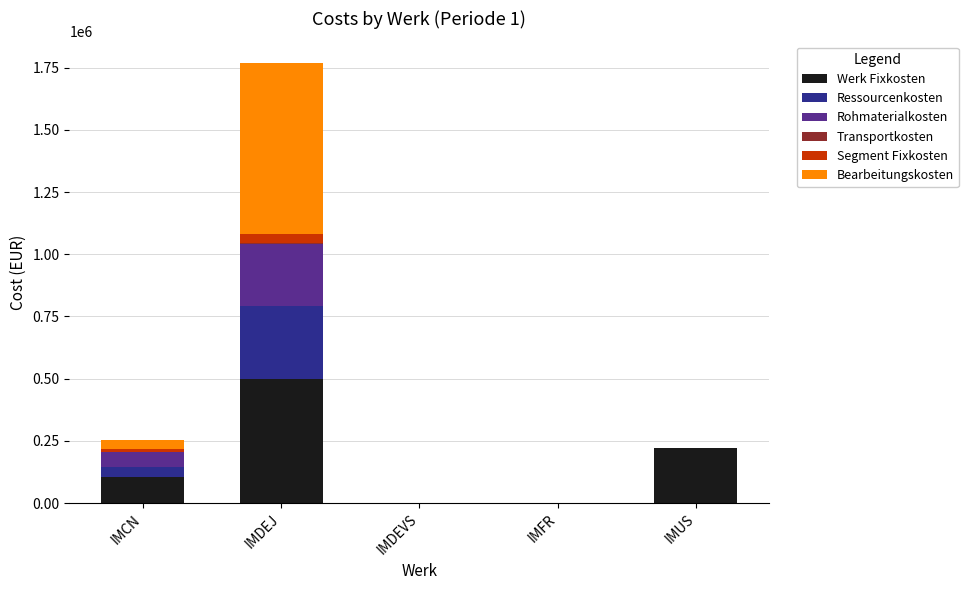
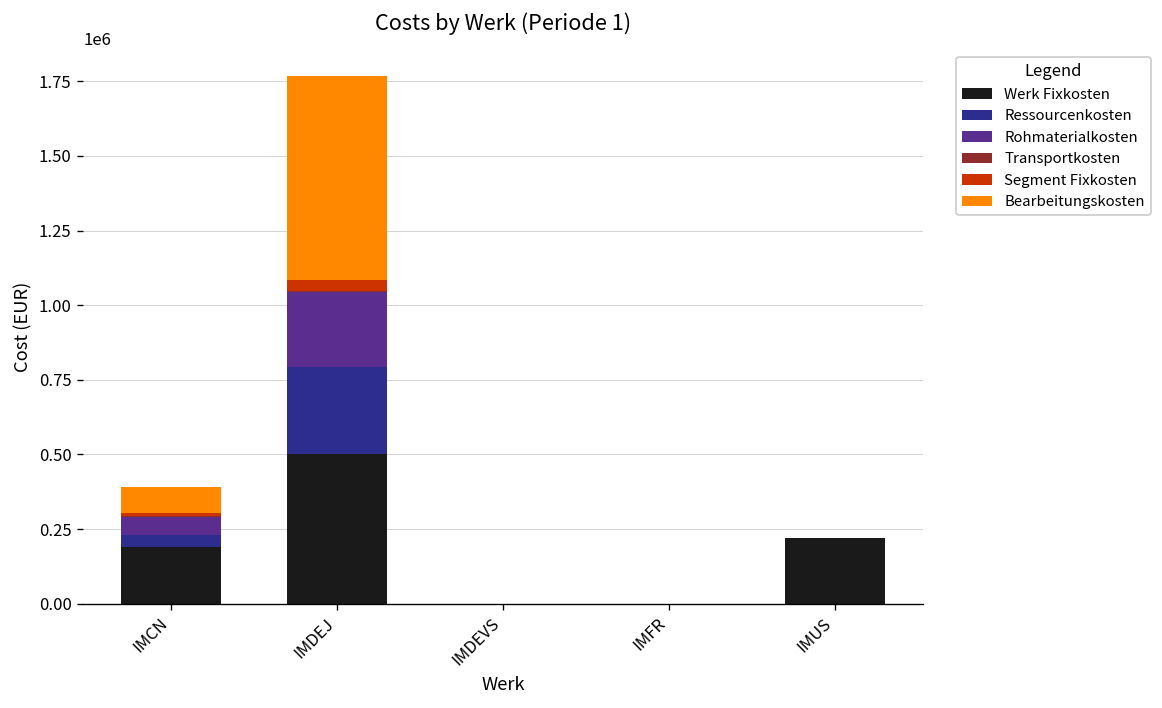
Werk Fixkosten, IMCN: 100000 -> 190000
Bearbeitungskosten, IMCN: 40000 -> 90000
